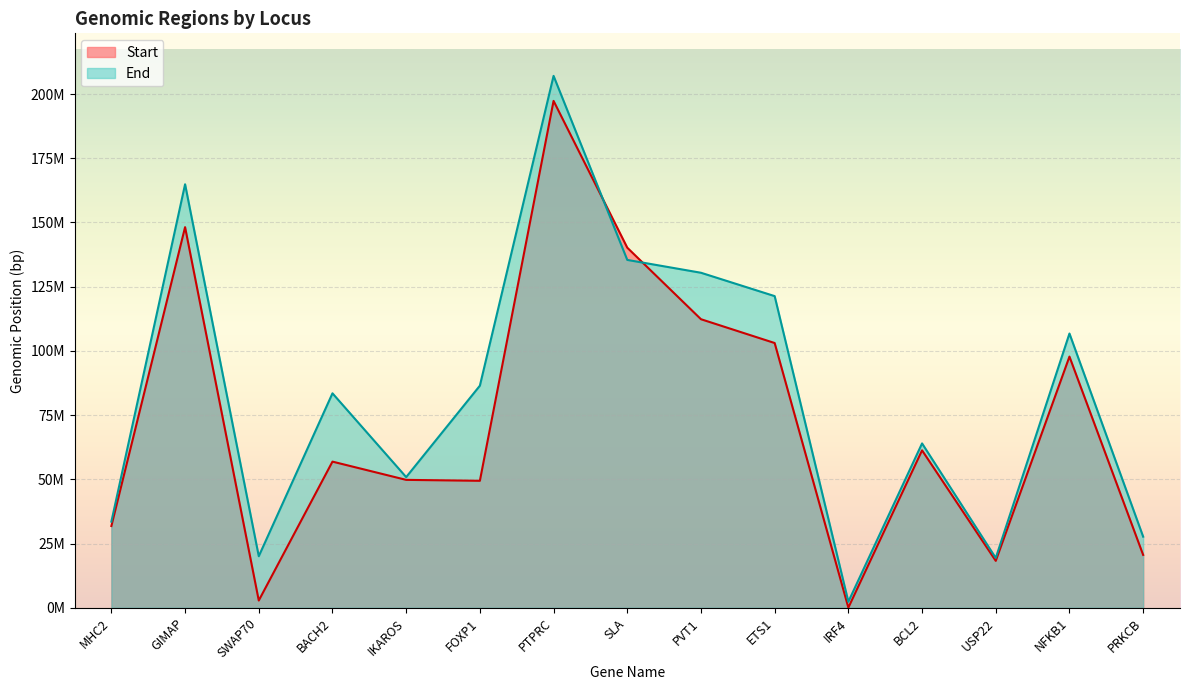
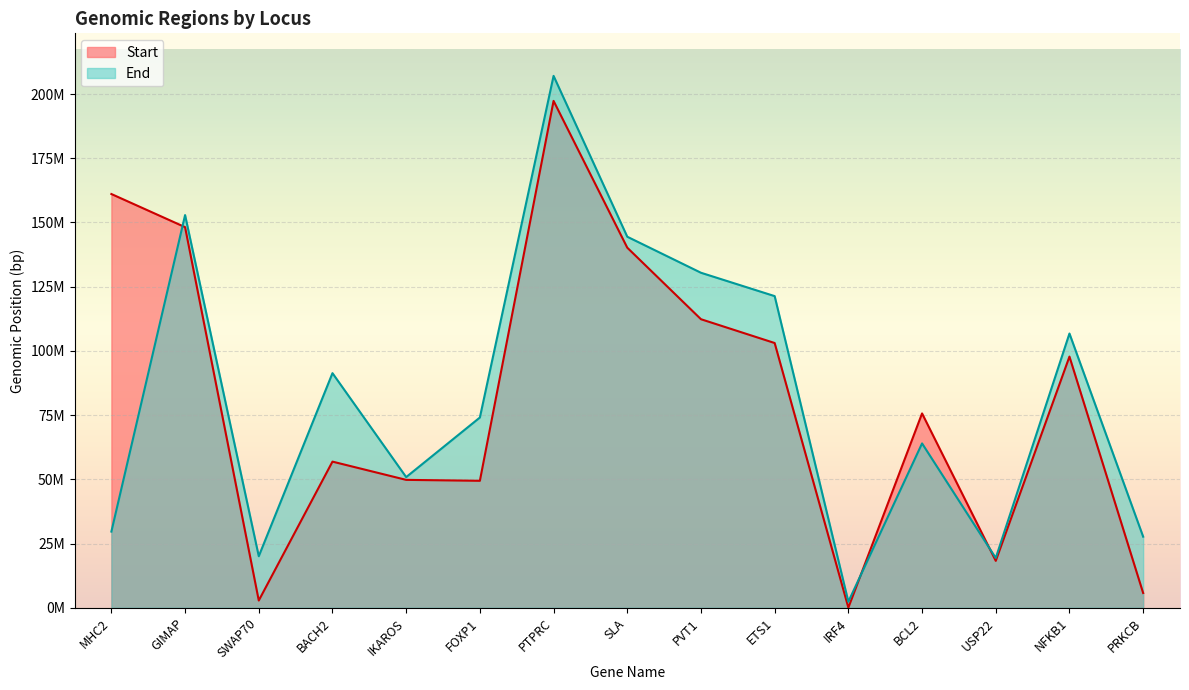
Start, MHC2: 32000000 -> 161000000
End, MHC2: 34000000 -> 30000000
End, GIMAP: 165000000 -> 153000000
End, BACH2: 83000000 -> 91000000
End, FOXP1: 86000000 -> 74000000
End, SLA: 135000000 -> 144000000
Start, BCL2: 61000000 -> 76000000
Start, PRKCB: 21000000 -> 6000000
